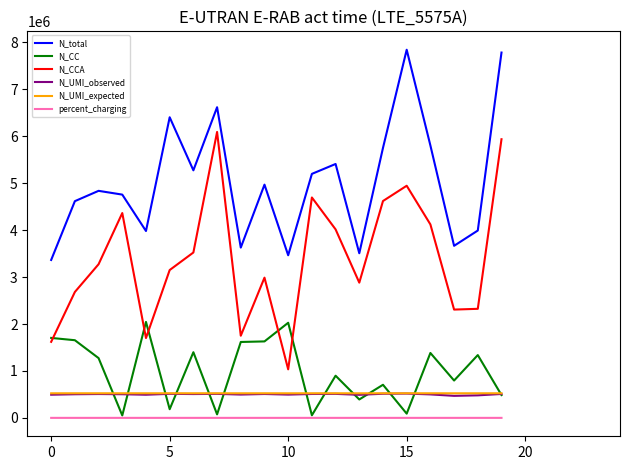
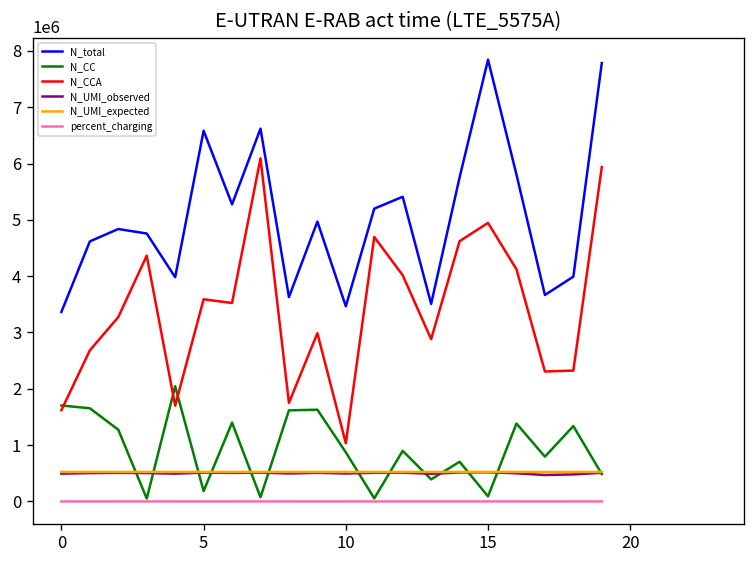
N_total, 5: 6400000 -> 6600000
N_CCA, 5: 3100000 -> 3600000
N_CC, 10: 2000000 -> 900000
